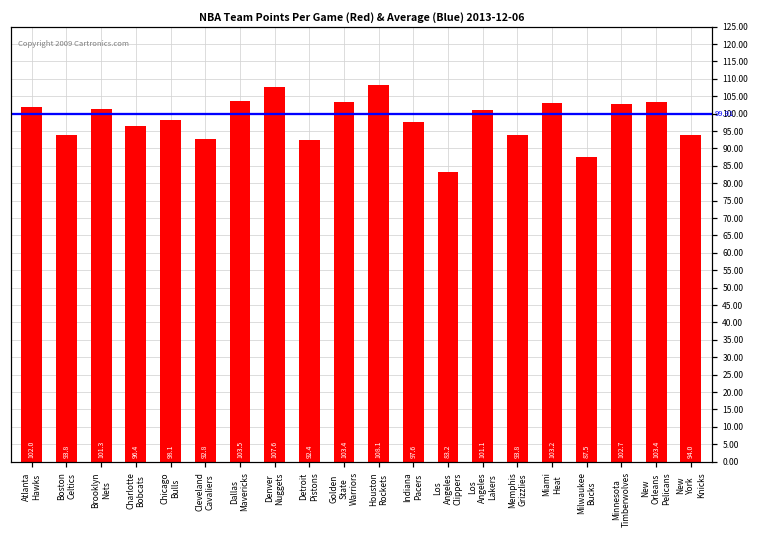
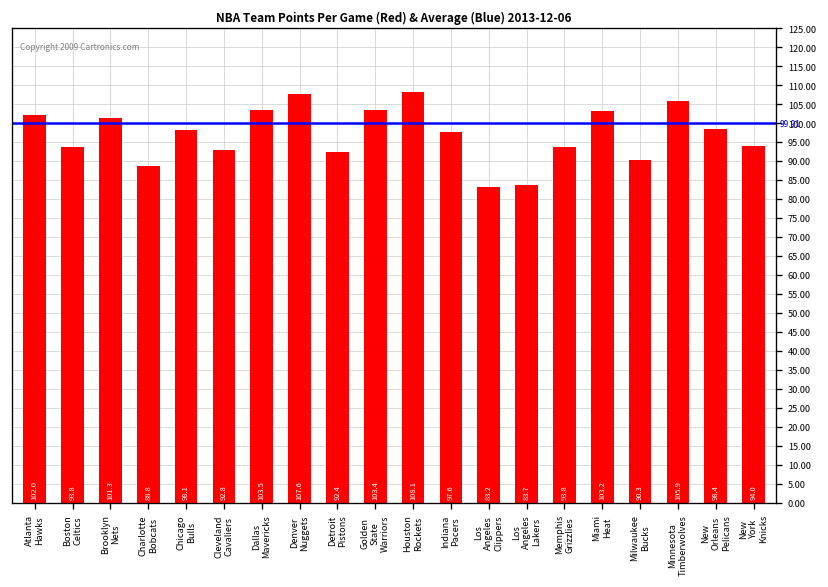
Charlotte Bobcats: 96.4 -> 88.8
Los Angeles Lakers: 101.1 -> 83.7
Milwaukee Bucks: 87.5 -> 90.3
Minnesota Timberwolves: 102.7 -> 105.9
New Orleans Pelicans: 103.4 -> 98.4
